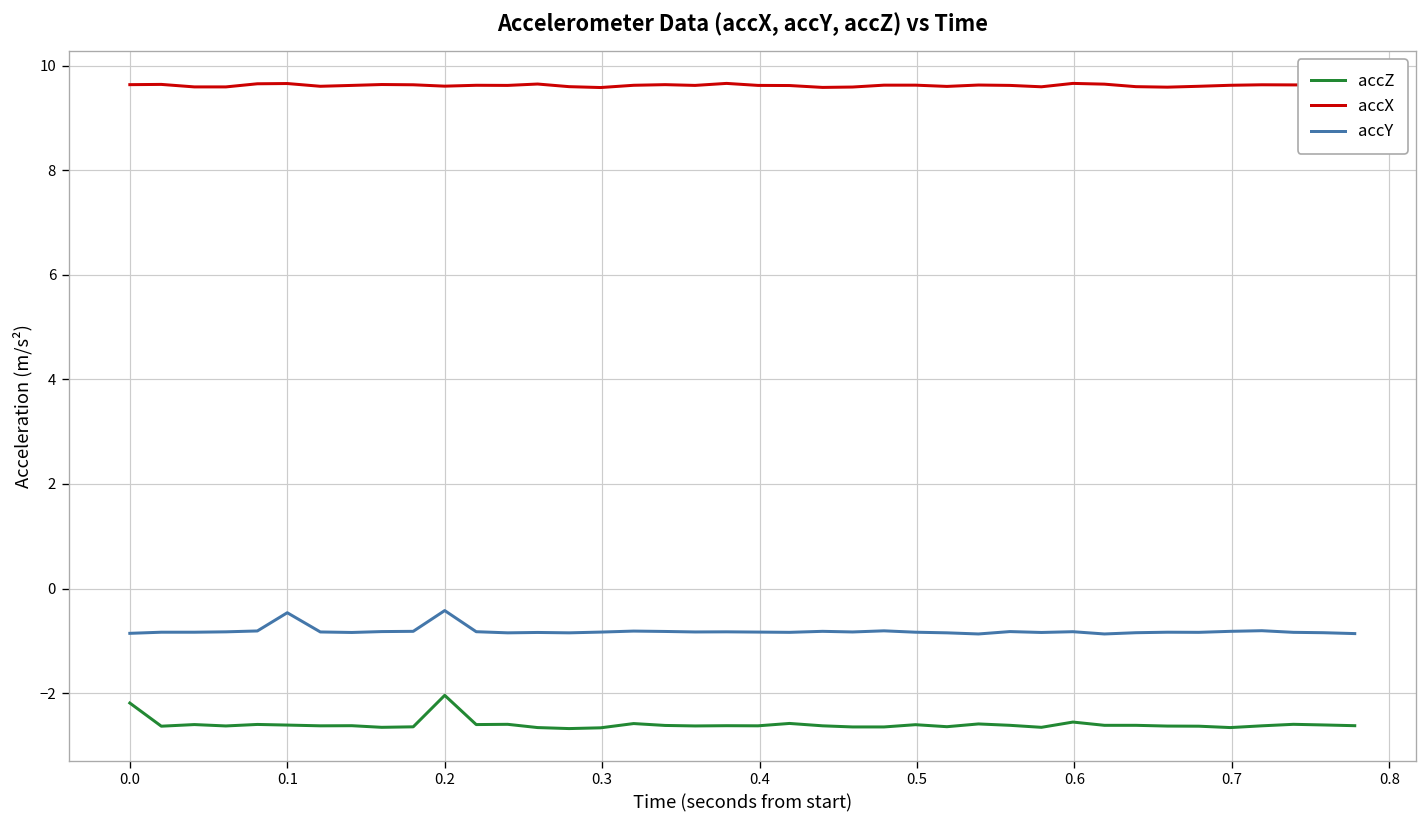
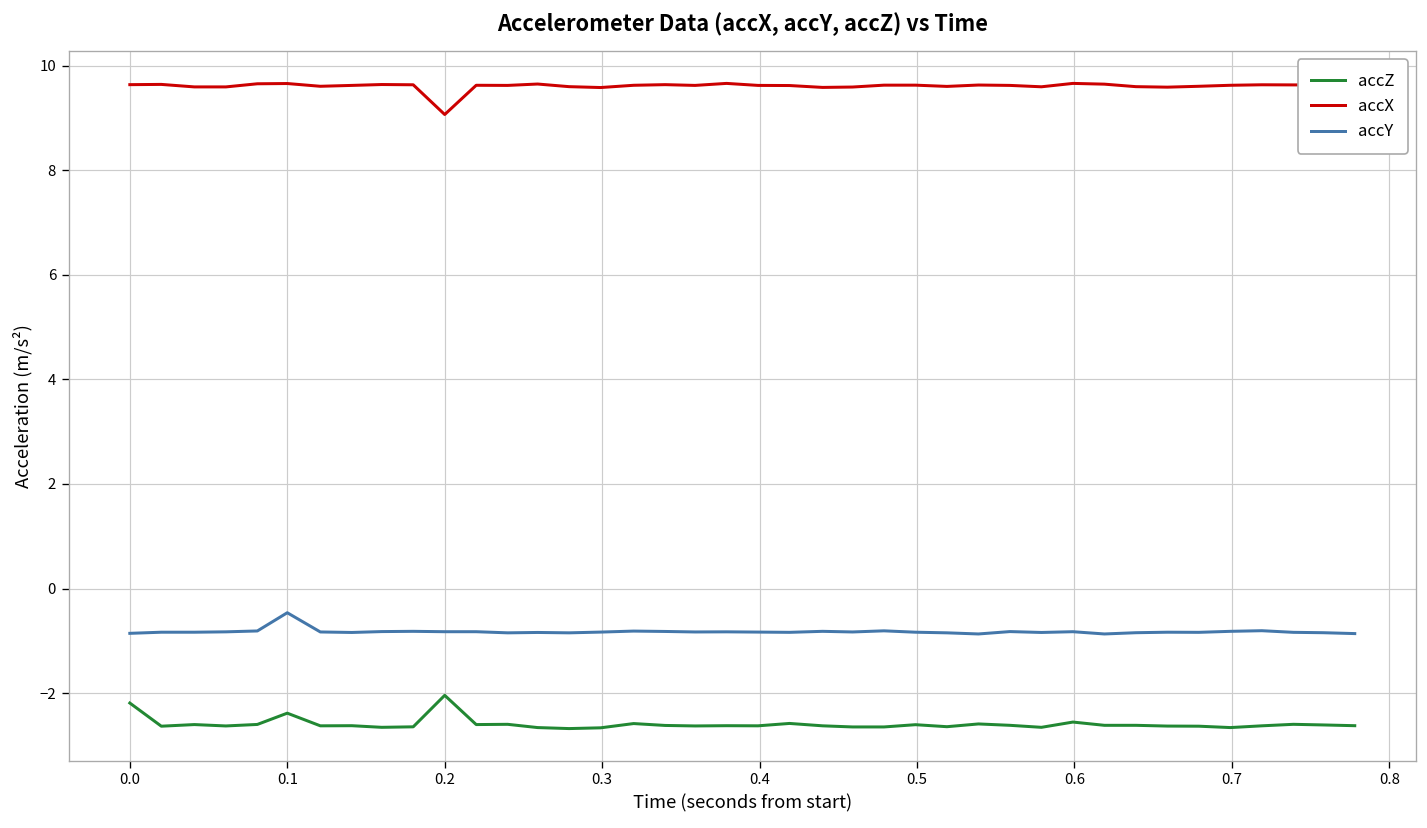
accZ, 0.1: -2.6 -> -2.4
accX, 0.2: 9.6 -> 9.1
accY, 0.2: -0.4 -> -0.8
